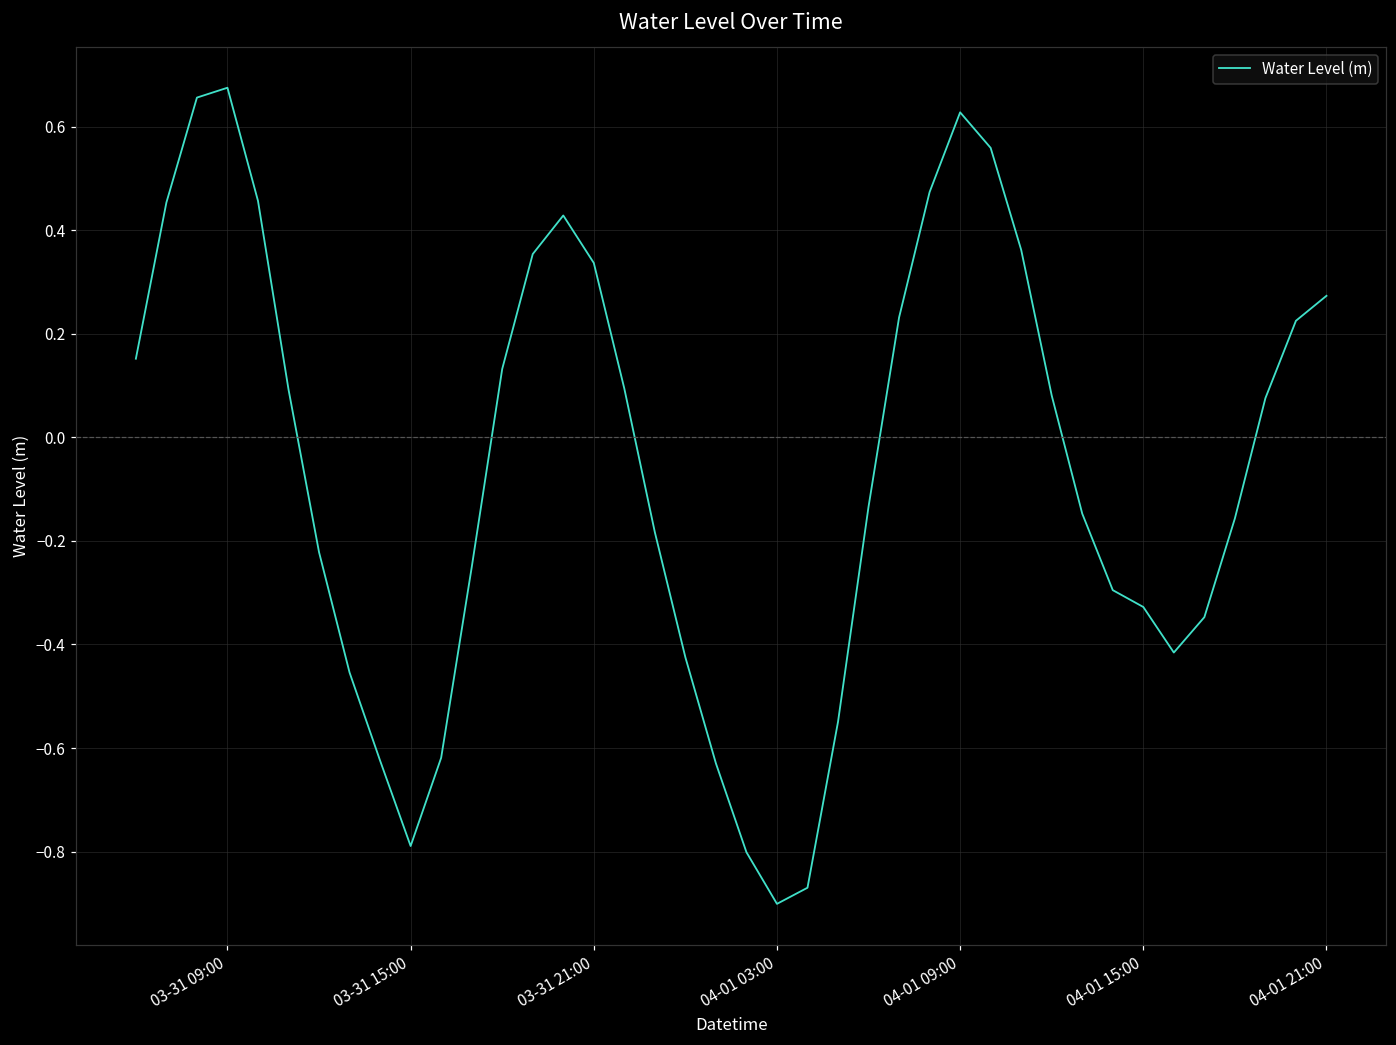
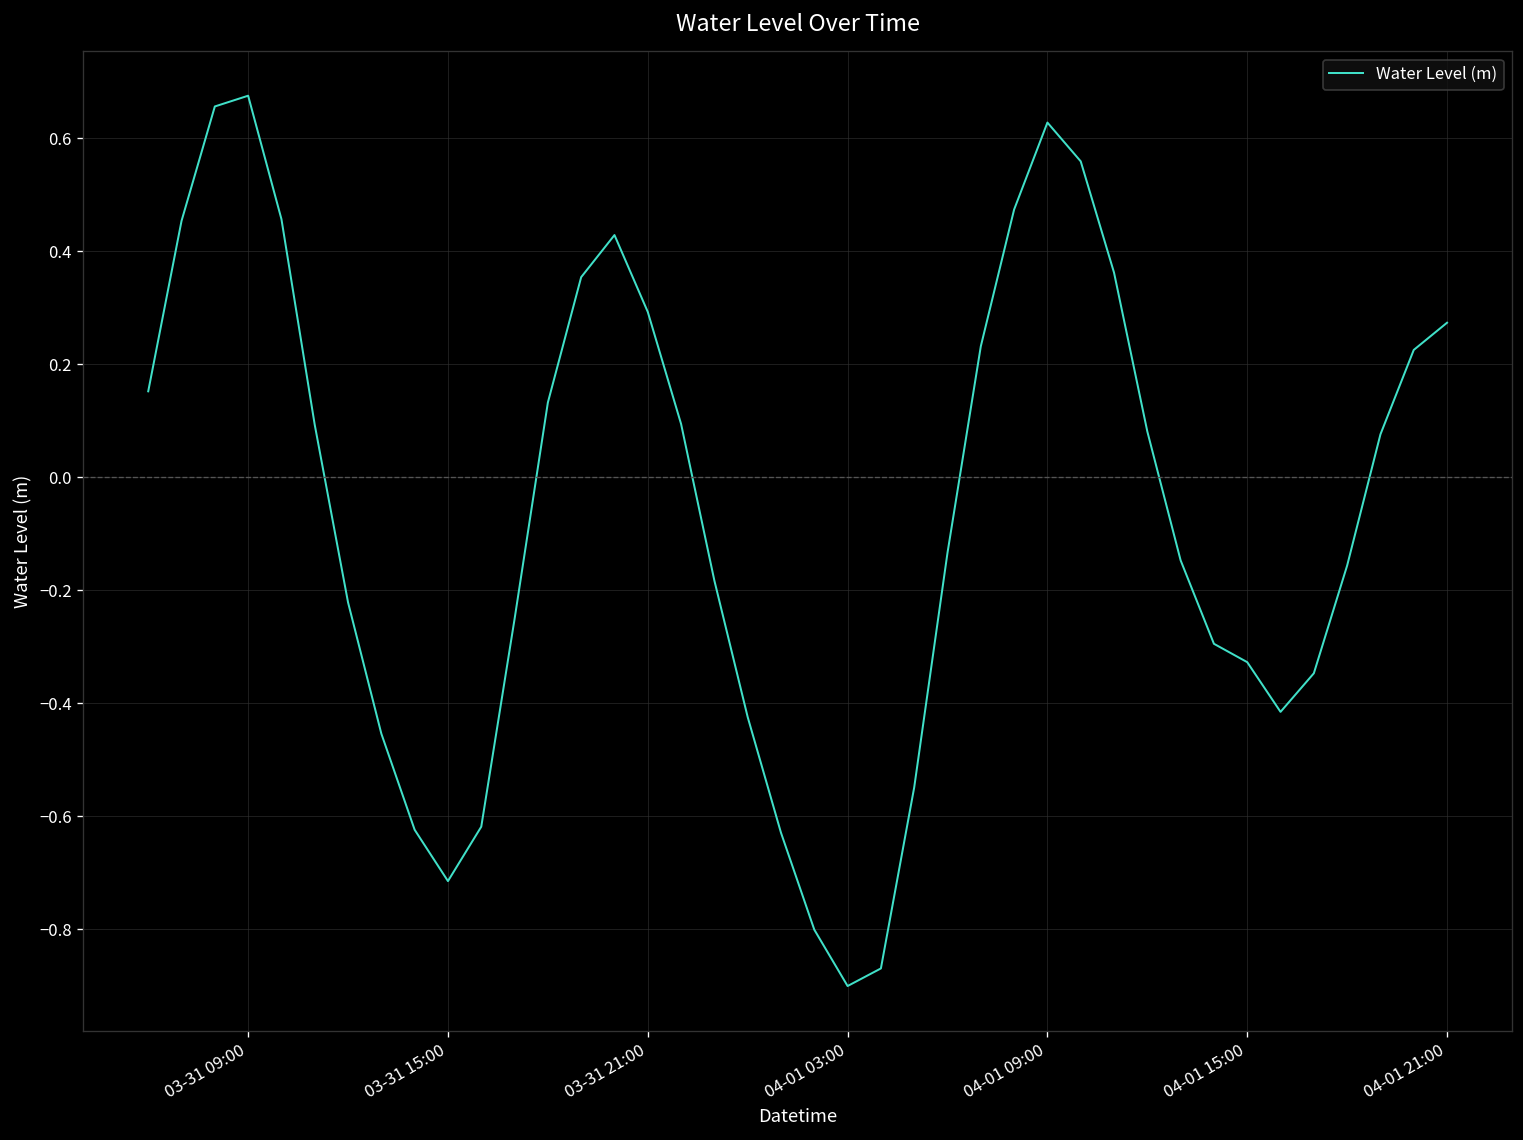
03-31 15:00: -0.79 -> -0.72
03-31 21:00: 0.34 -> 0.29
